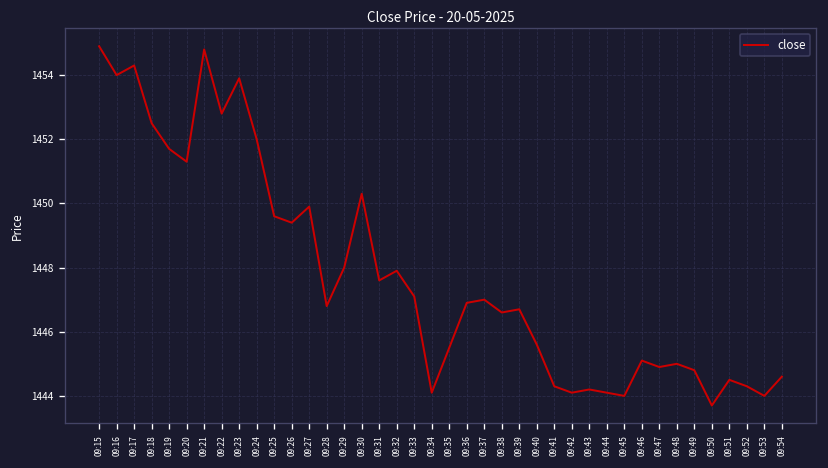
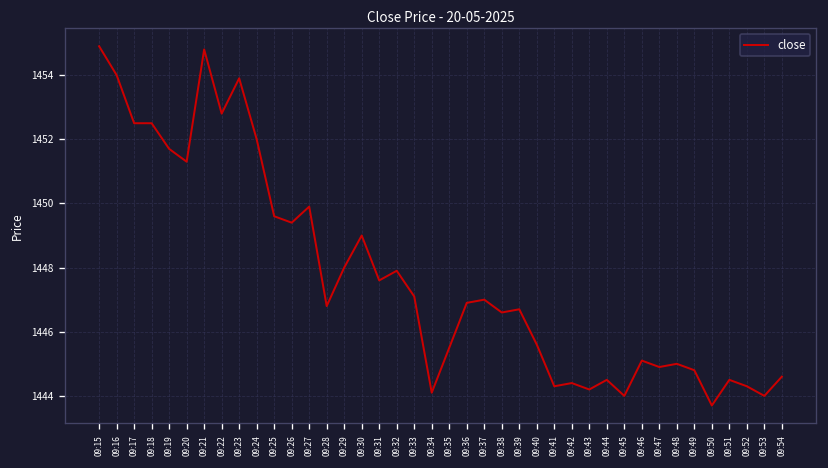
09:17: 1454.3 -> 1452.5
09:30: 1450.3 -> 1449.0
09:42: 1444.1 -> 1444.4
09:44: 1444.1 -> 1444.5
